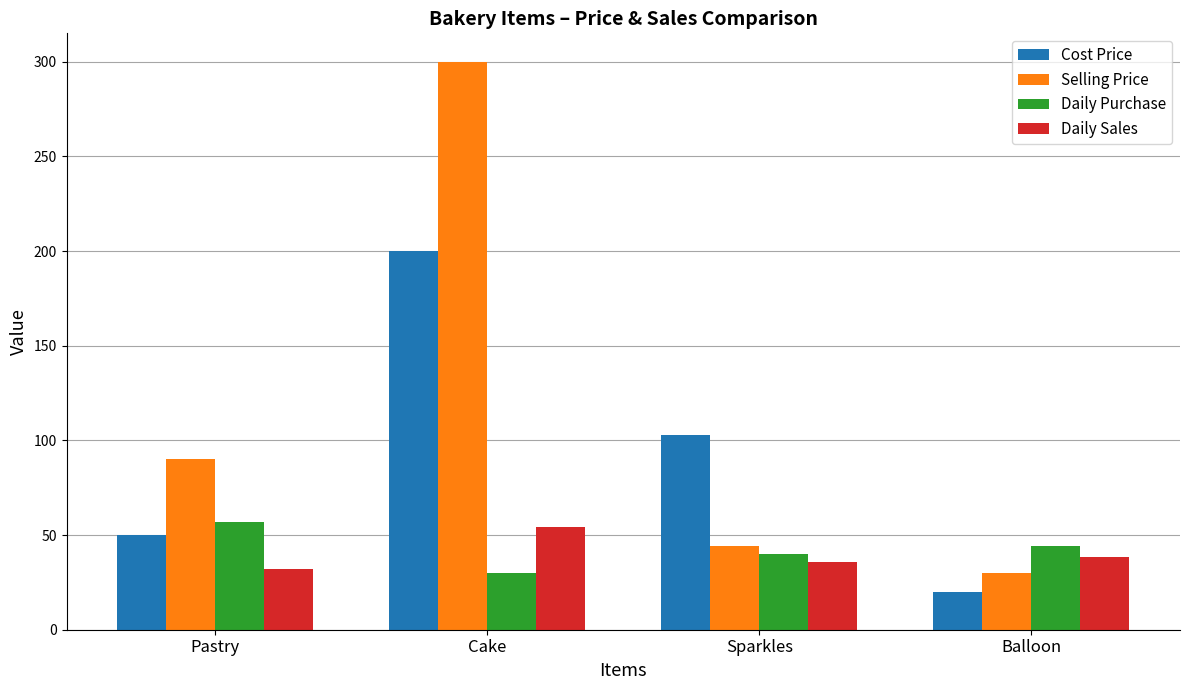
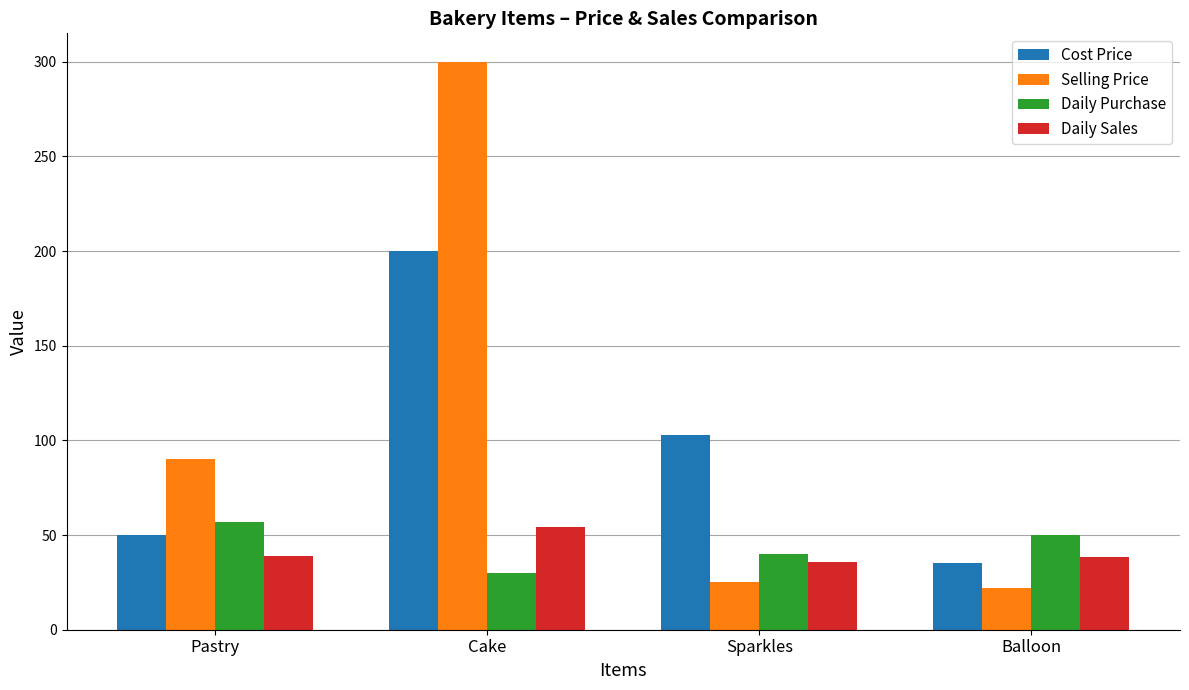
Daily Sales, Pastry: 32 -> 39
Selling Price, Sparkles: 44 -> 25
Cost Price, Balloon: 20 -> 35
Selling Price, Balloon: 30 -> 22
Daily Purchase, Balloon: 44 -> 50
